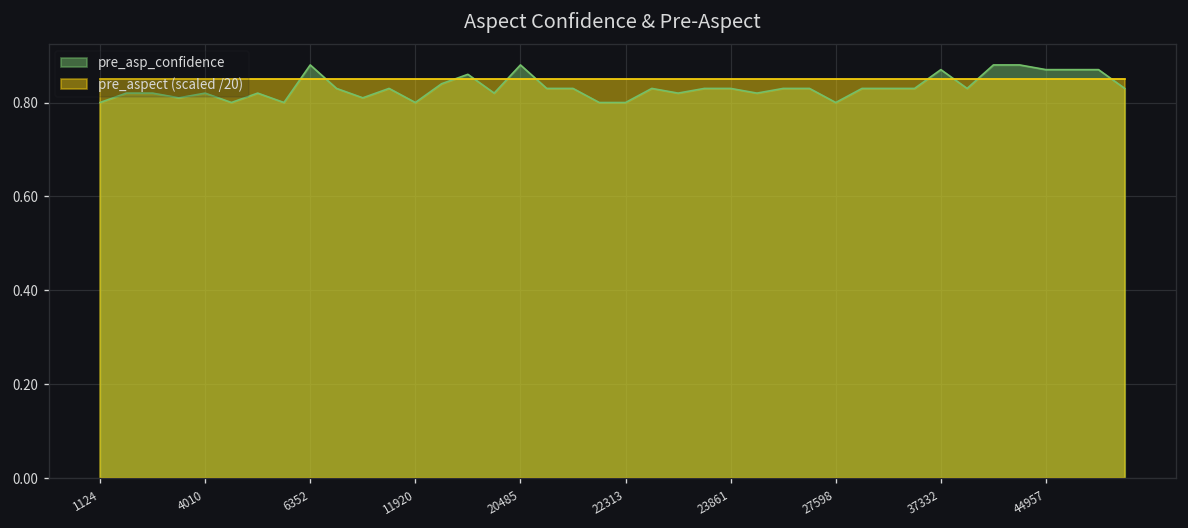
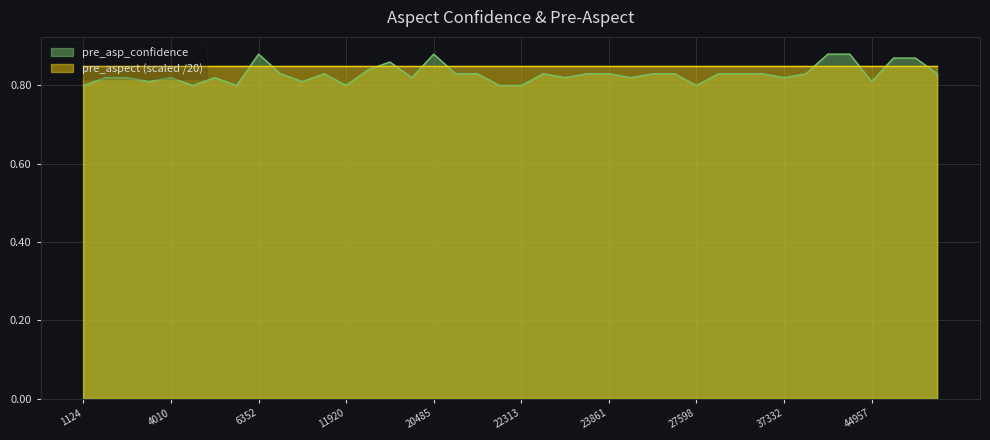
pre_asp_confidence, 37332: 0.87 -> 0.82
pre_asp_confidence, 44957: 0.87 -> 0.81
